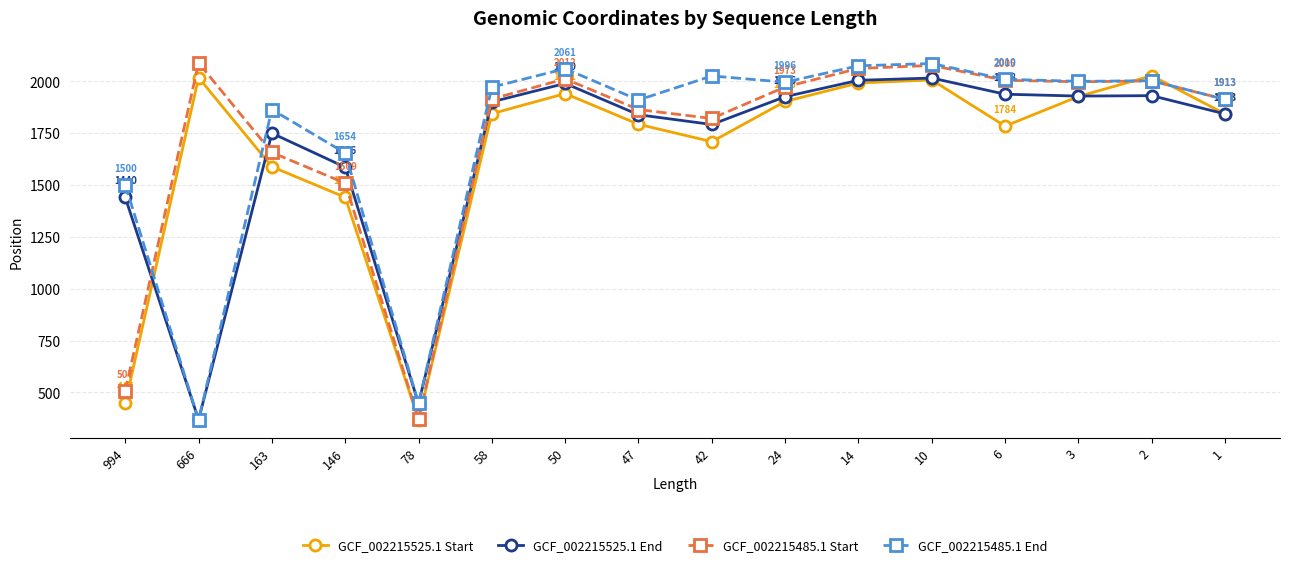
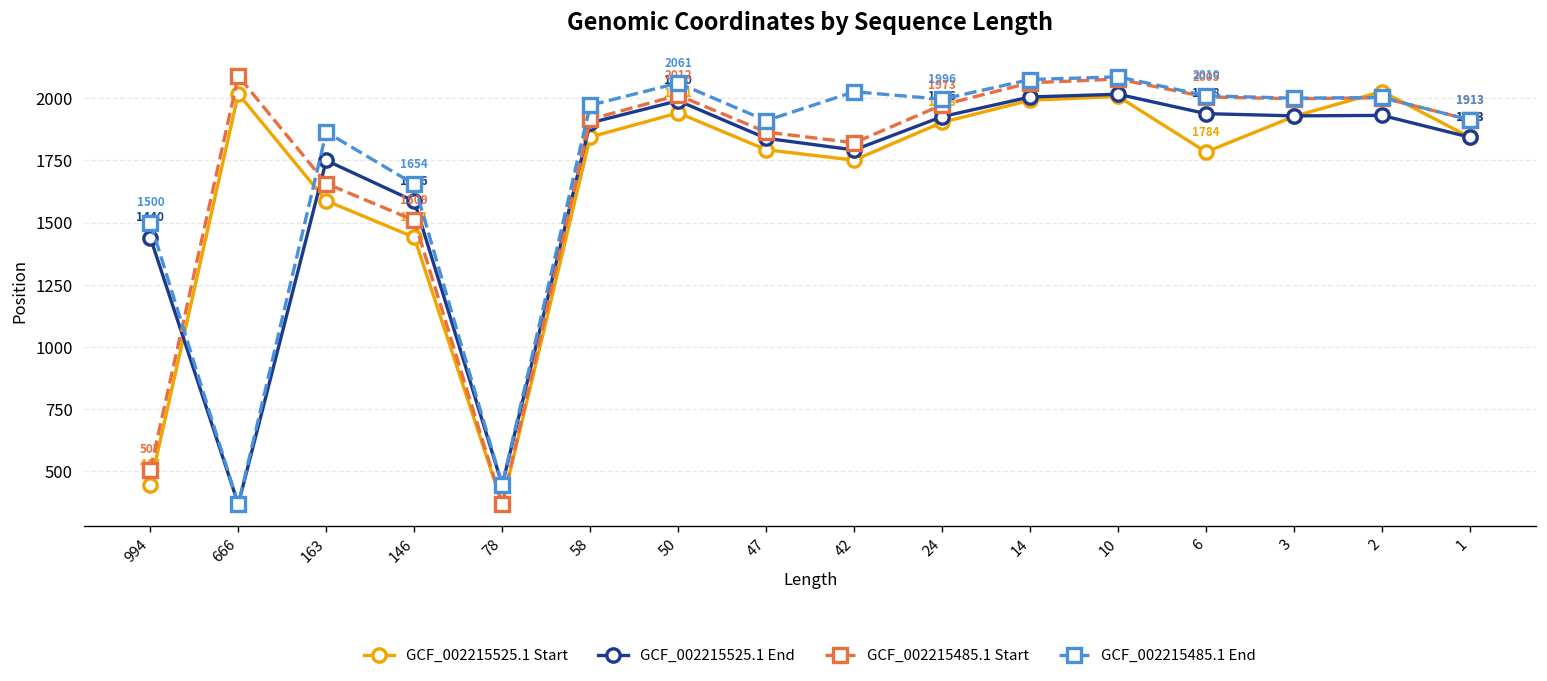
GCF_002215525.1 Start, 42: 1710 -> 1750
